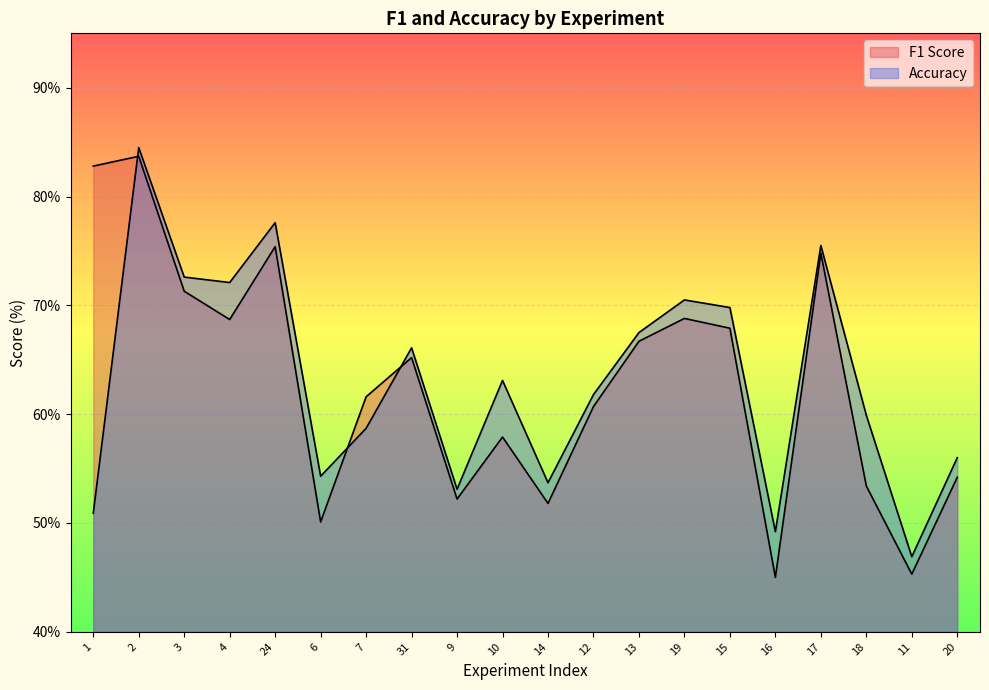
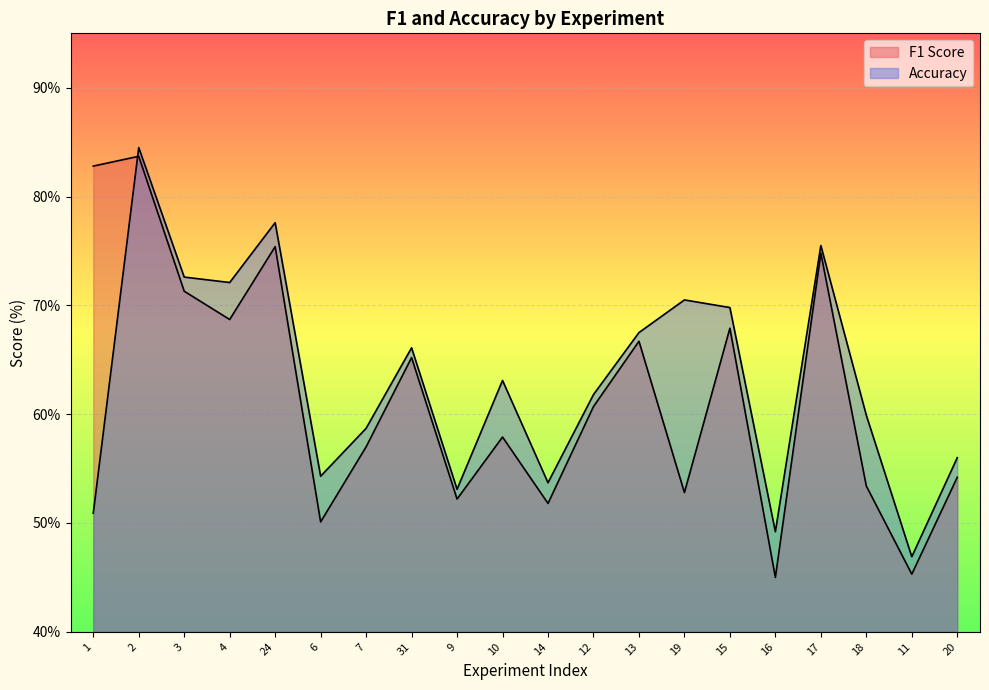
F1 Score, 7: 61.6% -> 57.0%
F1 Score, 19: 68.8% -> 52.8%
